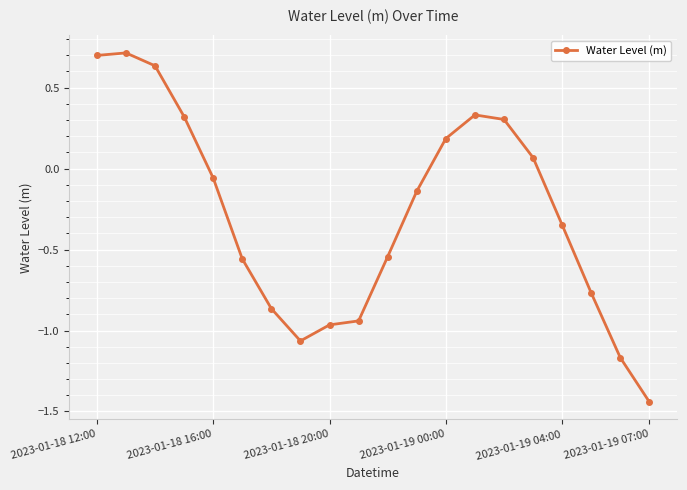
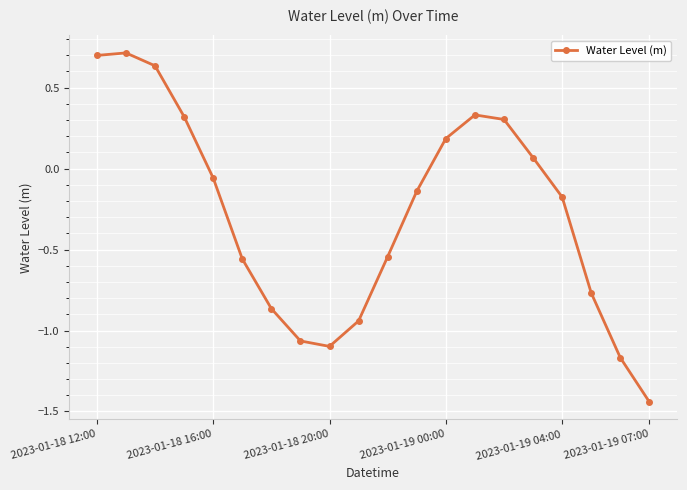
2023-01-18 20:00: -0.97 -> -1.10
2023-01-19 04:00: -0.35 -> -0.18
